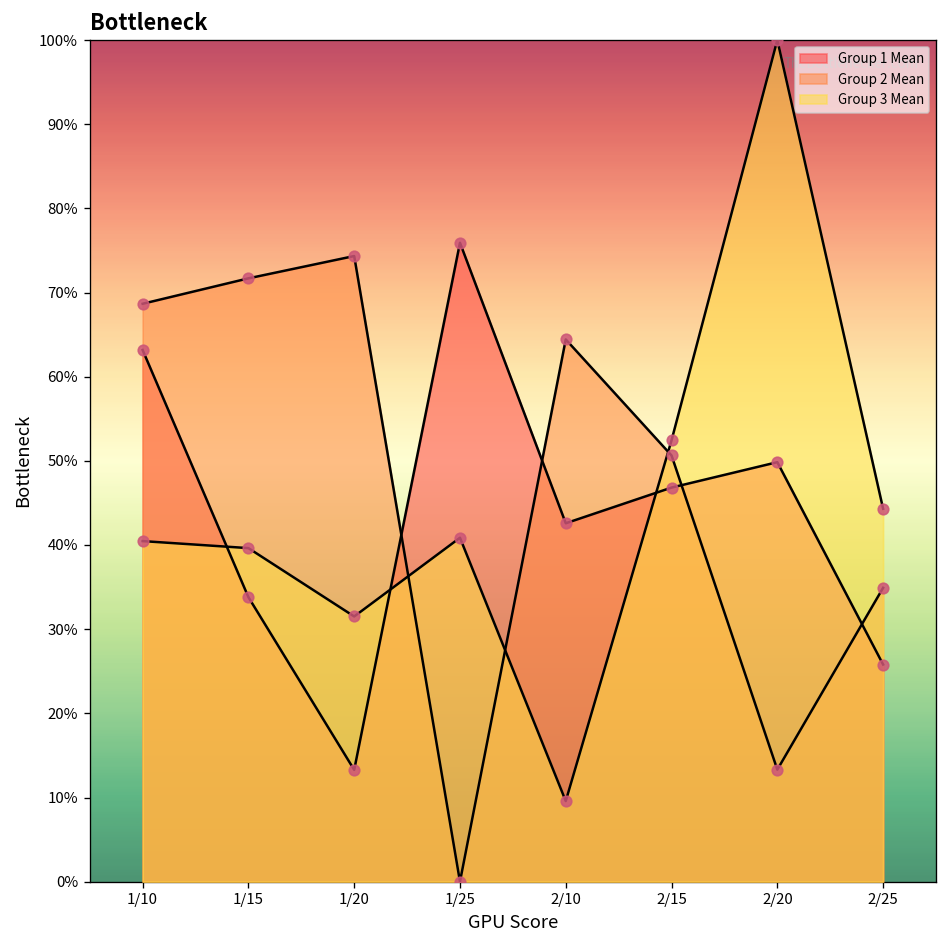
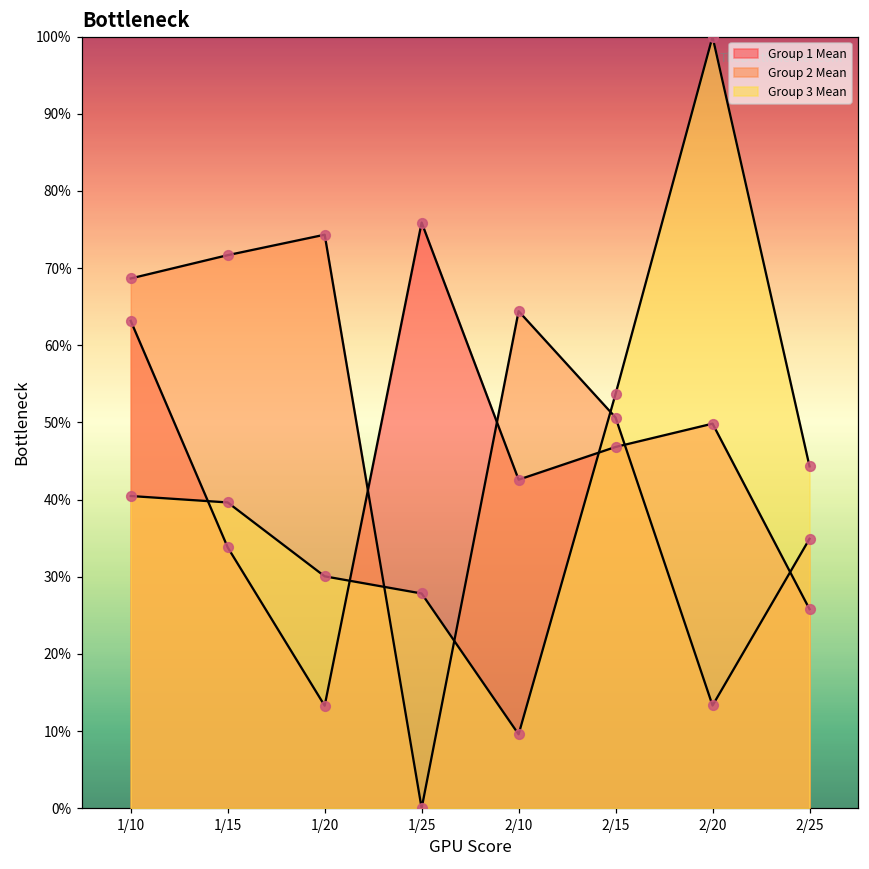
Group 3 Mean, 1/20: 32% -> 30%
Group 3 Mean, 1/25: 41% -> 28%
Group 3 Mean, 2/15: 52% -> 54%
